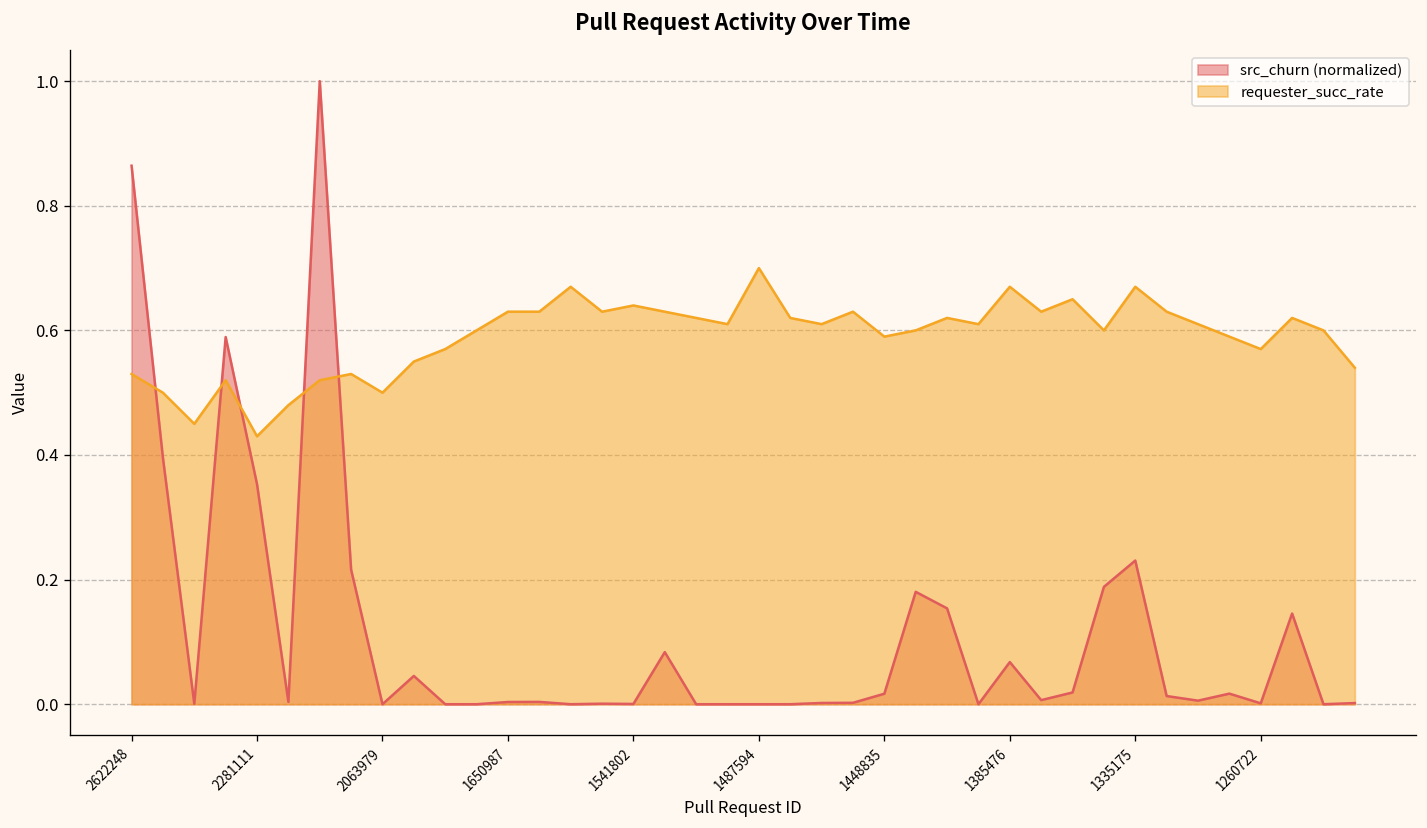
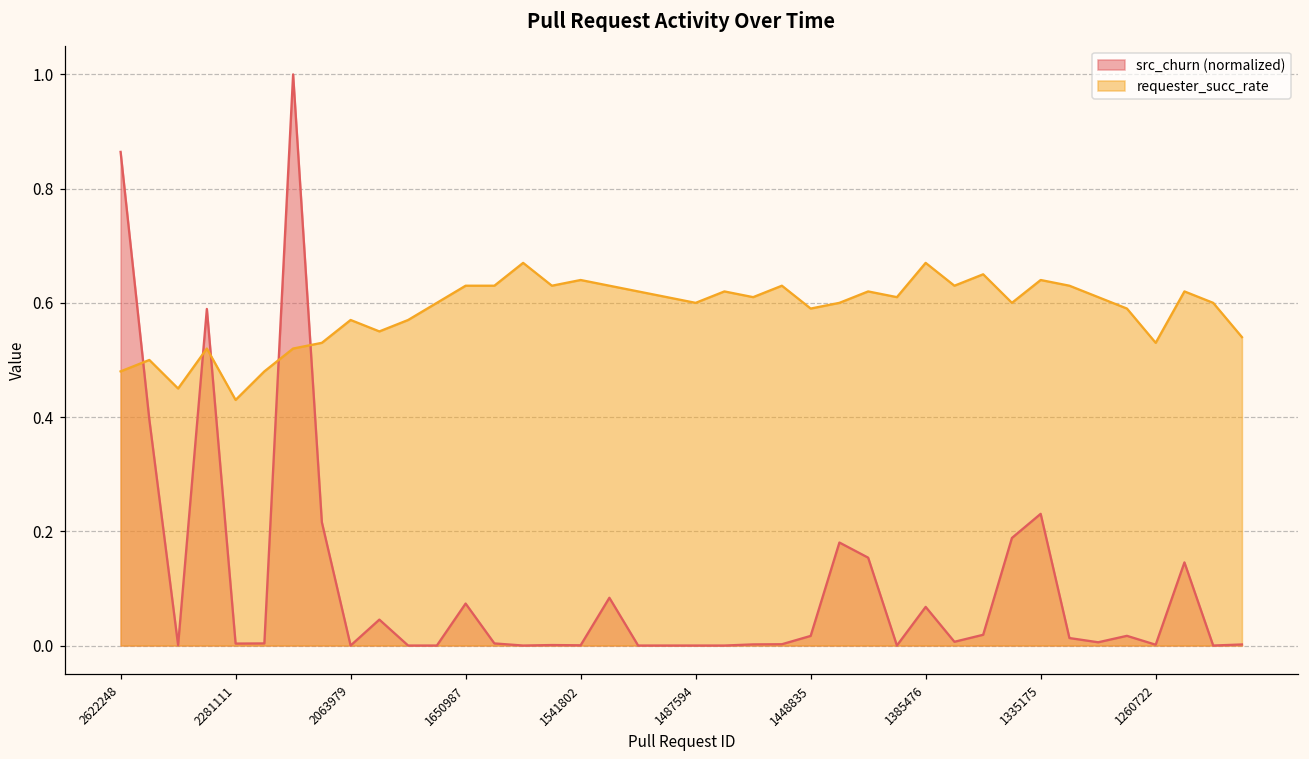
requester_succ_rate, 2622248: 0.53 -> 0.48
src_churn (normalized), 2281111: 0.35 -> 0.00
requester_succ_rate, 2063979: 0.50 -> 0.57
src_churn (normalized), 1650987: 0.00 -> 0.07
requester_succ_rate, 1487594: 0.7 -> 0.6
requester_succ_rate, 1335175: 0.67 -> 0.64
requester_succ_rate, 1260722: 0.57 -> 0.53
